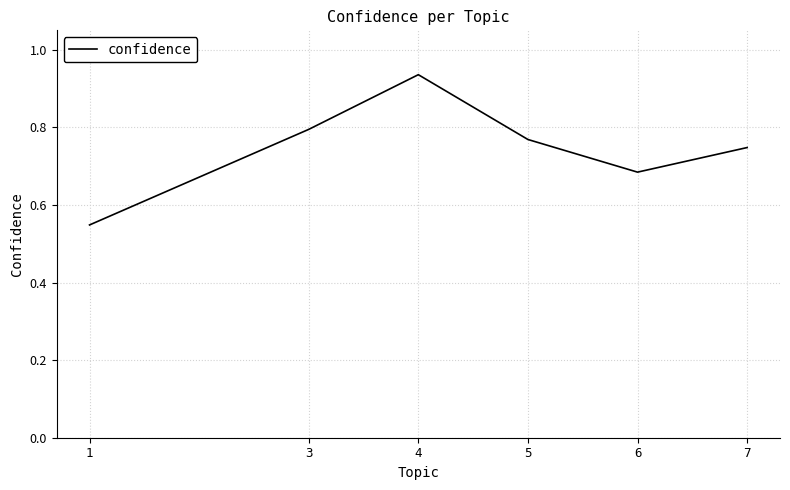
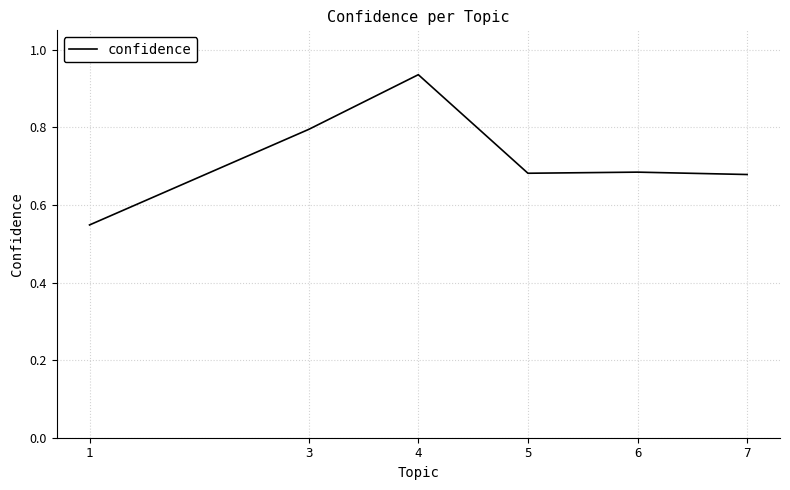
5: 0.77 -> 0.68
7: 0.75 -> 0.68
